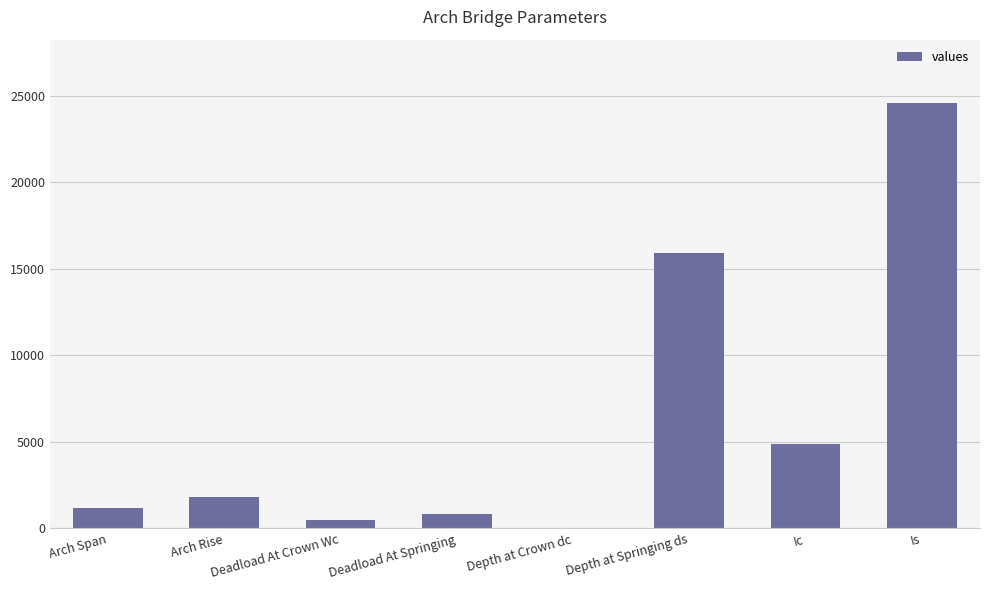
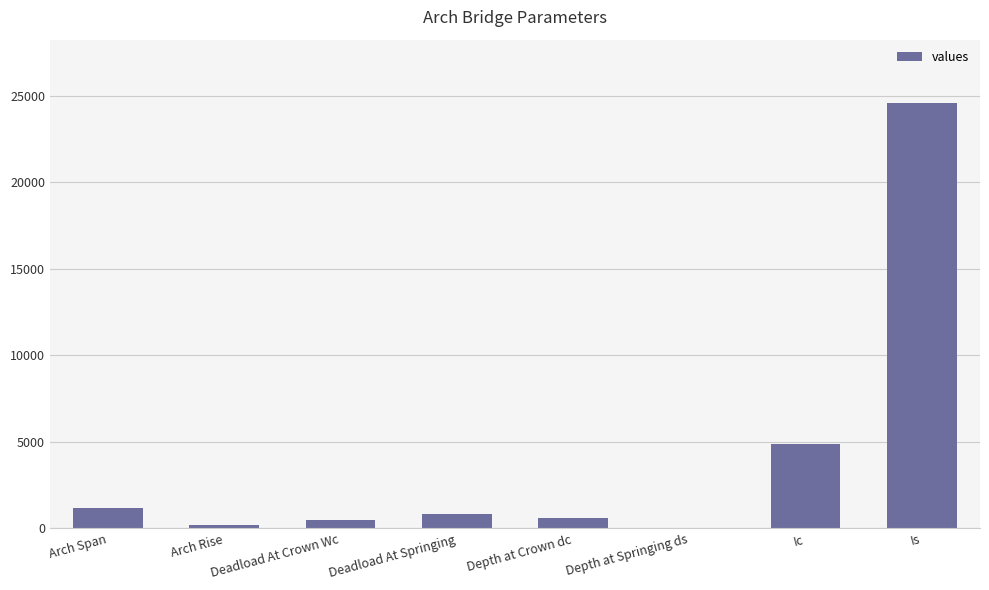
Arch Rise: 1800 -> 200
Depth at Crown dc: 0 -> 600
Depth at Springing ds: 15900 -> 0
